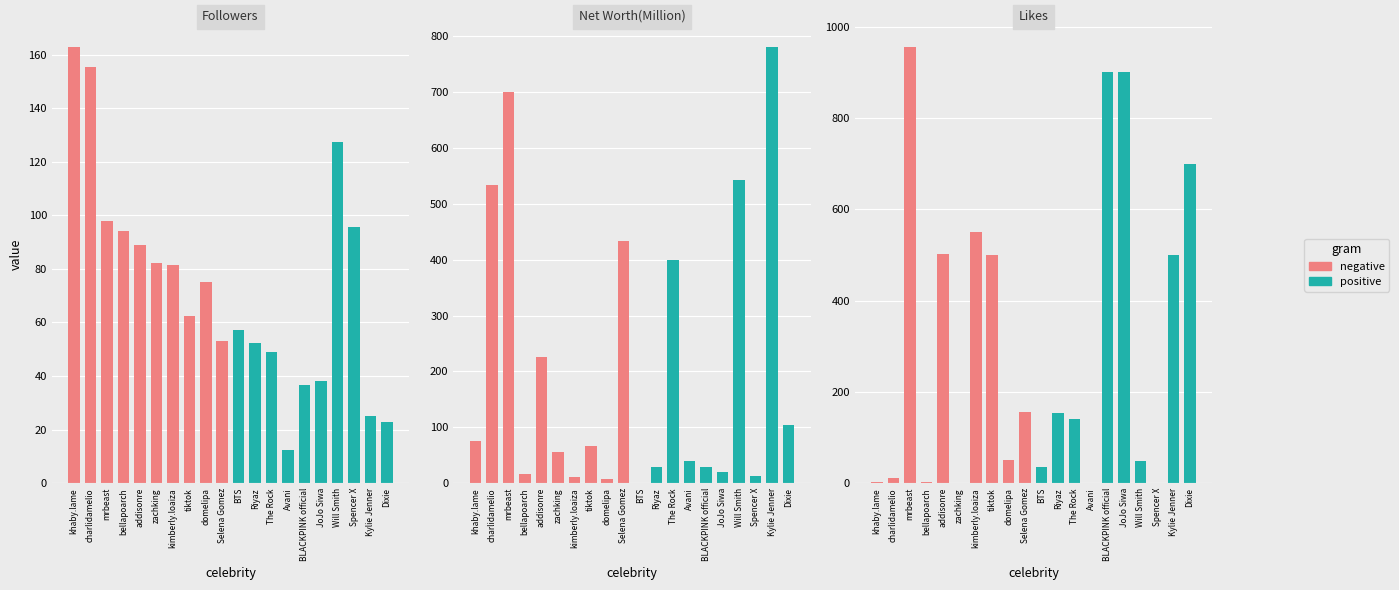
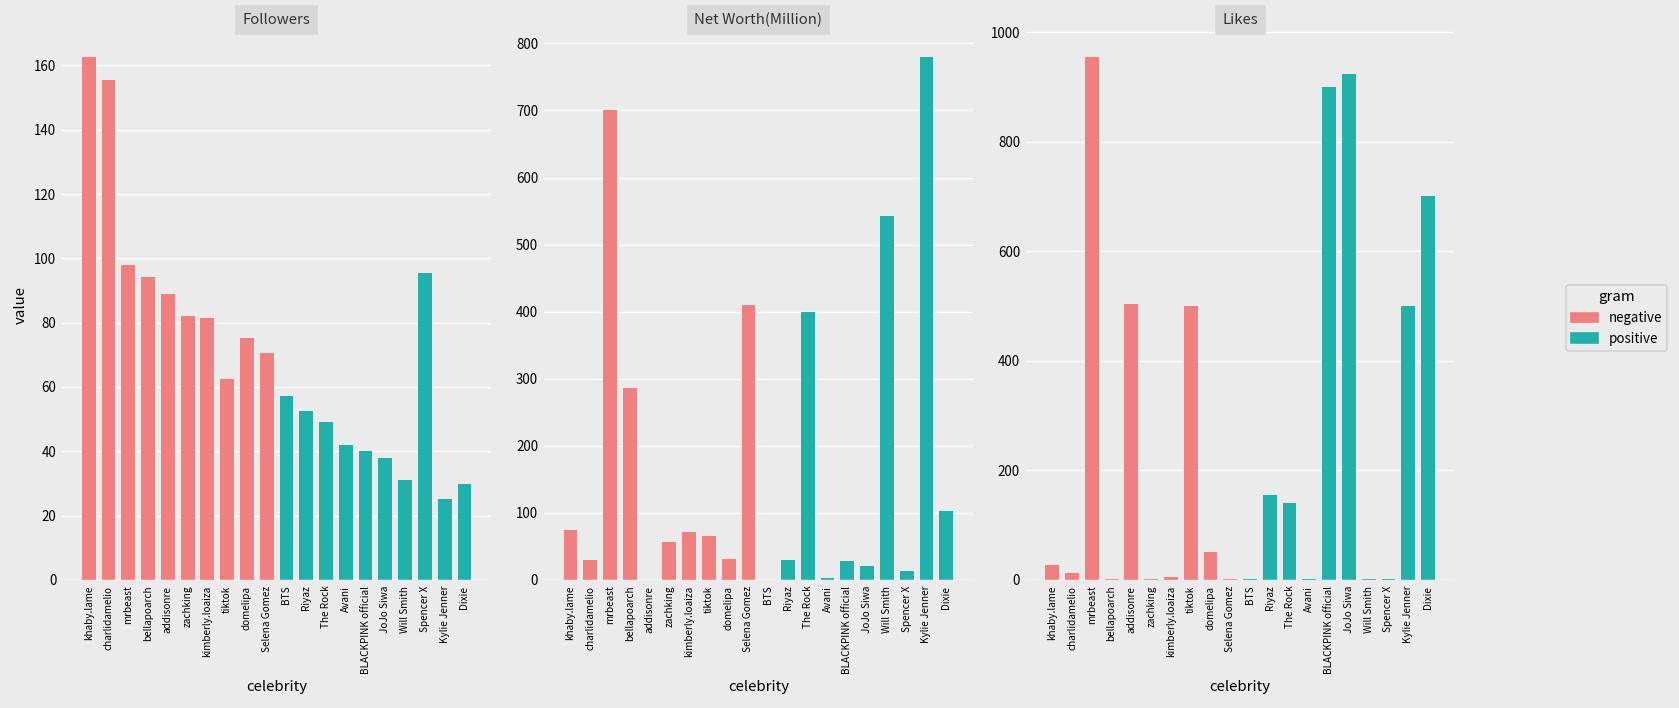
Followers, Selena Gomez: 53 -> 71
Followers, Avani: 12 -> 42
Followers, BLACKPINK official: 37 -> 40
Followers, Will Smith: 127 -> 31
Followers, Dixie: 23 -> 30
Net Worth(Million), charlidamelio: 530 -> 30
Net Worth(Million), bellapoarch: 20 -> 290
Net Worth(Million), addisonre: 230 -> 0
Net Worth(Million), kimberly.loaiza: 10 -> 70
Net Worth(Million), domelipa: 10 -> 30
Net Worth(Million), Selena Gomez: 430 -> 410
Net Worth(Million), Avani: 40 -> 0
Likes, khaby.lame: 0 -> 30
Likes, kimberly.loaiza: 550 -> 10
Likes, Selena Gomez: 160 -> 0
Likes, BTS: 30 -> 0
Likes, JoJo Siwa: 900 -> 920
Likes, Will Smith: 50 -> 0
